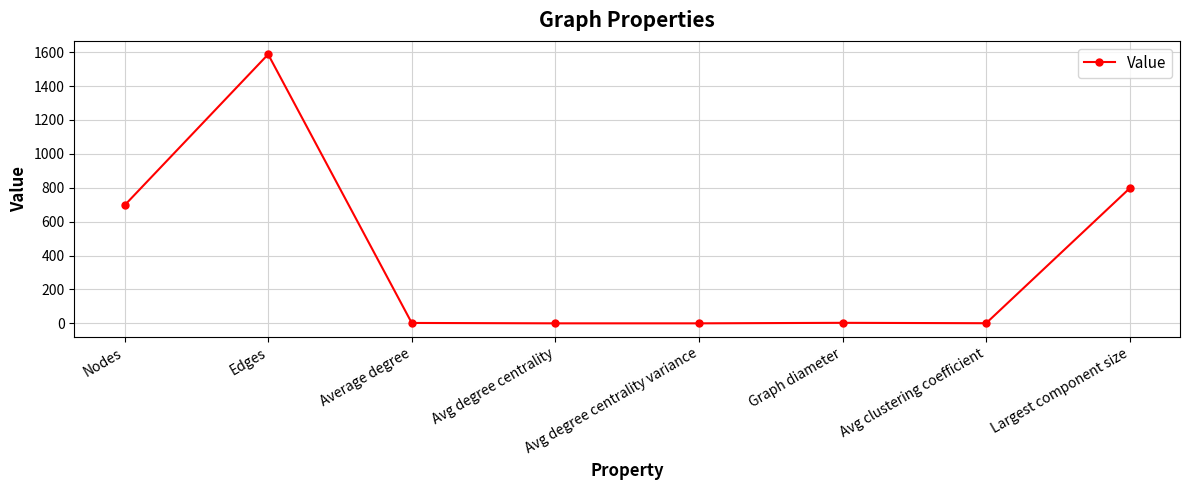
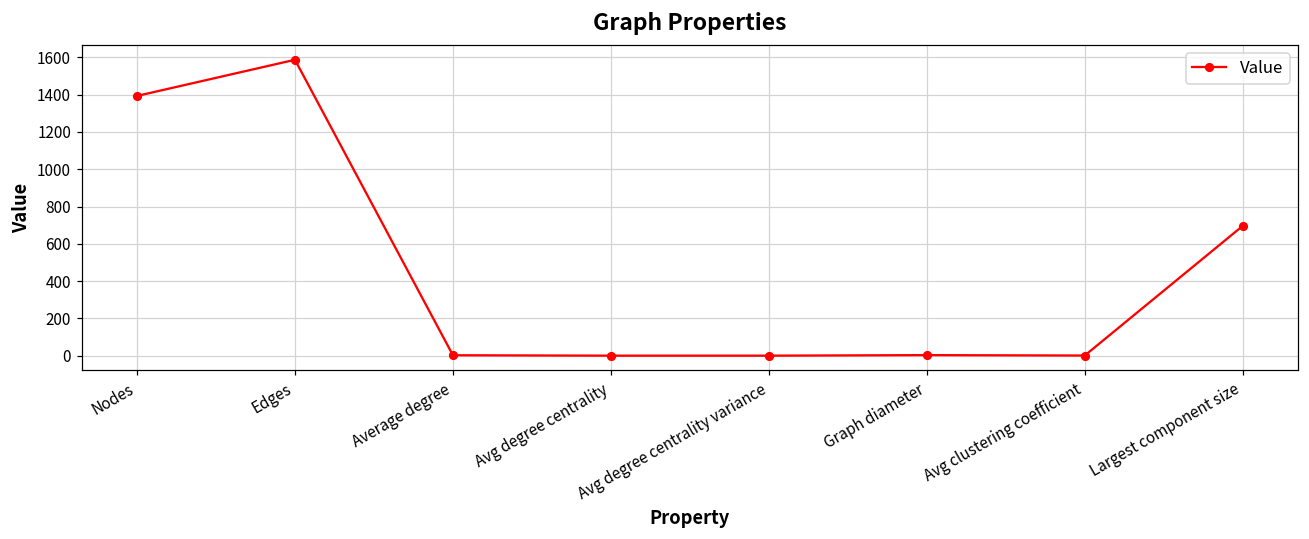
Nodes: 700 -> 1390
Largest component size: 800 -> 700
